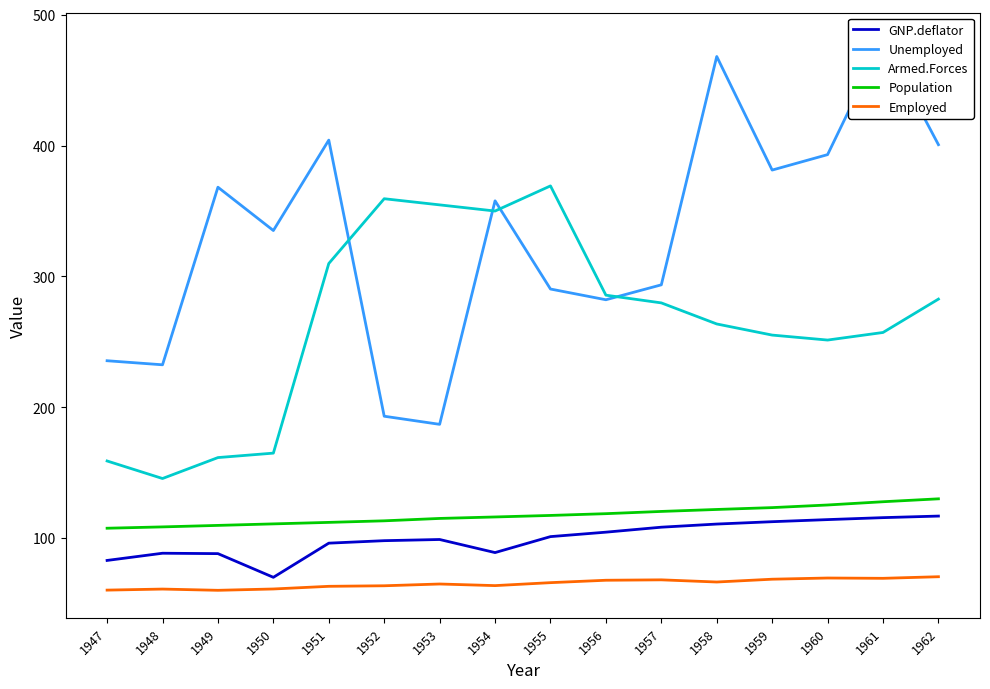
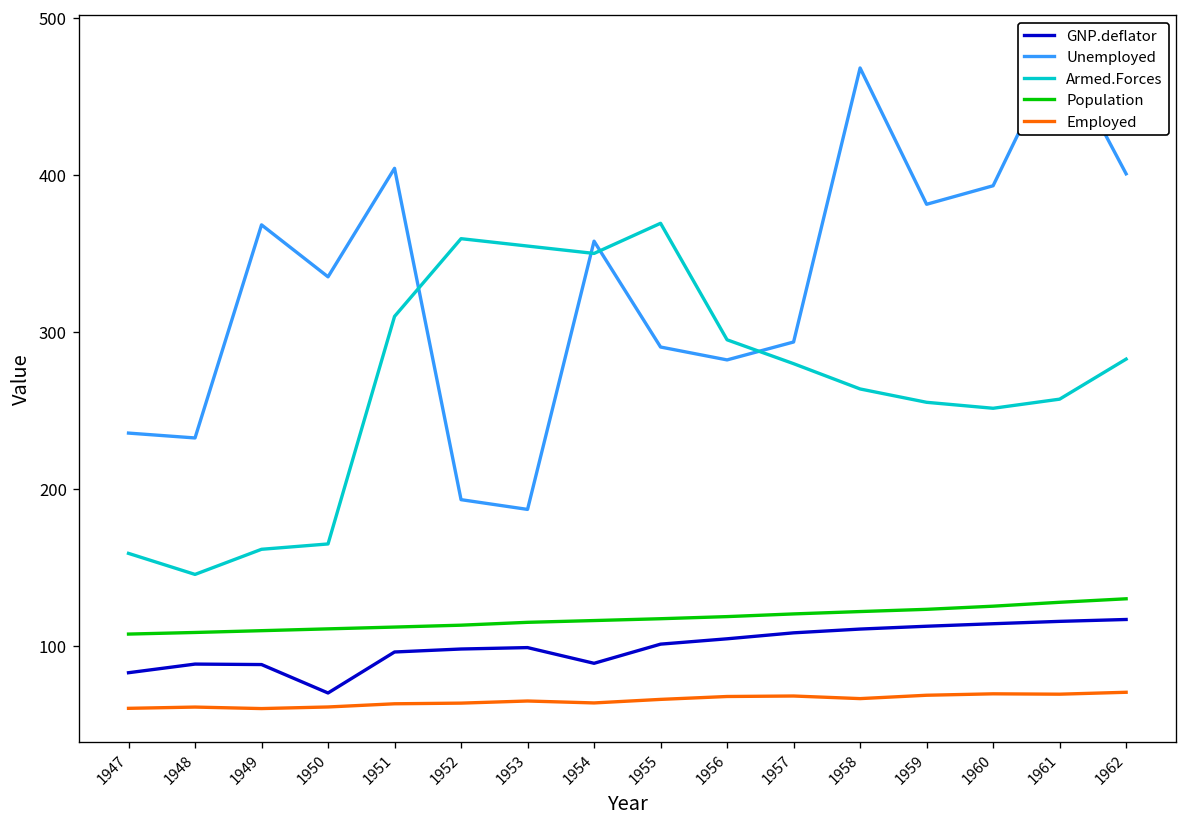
Armed.Forces, 1956: 286 -> 295
